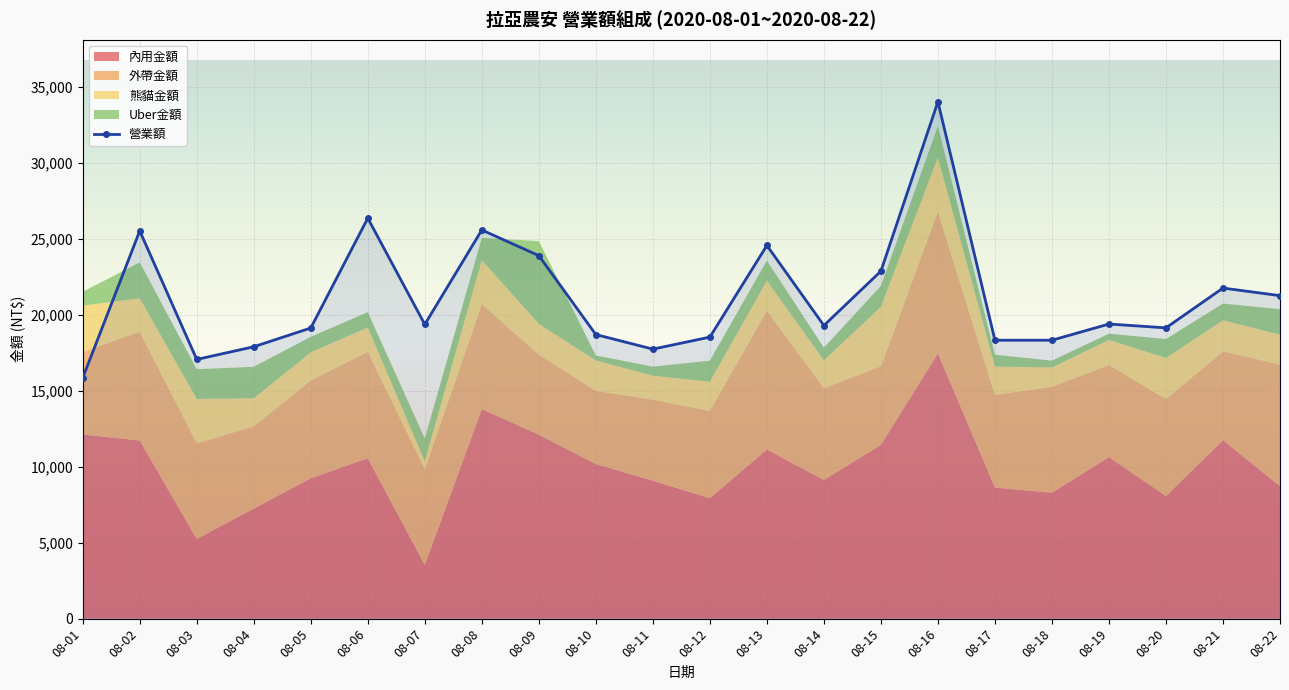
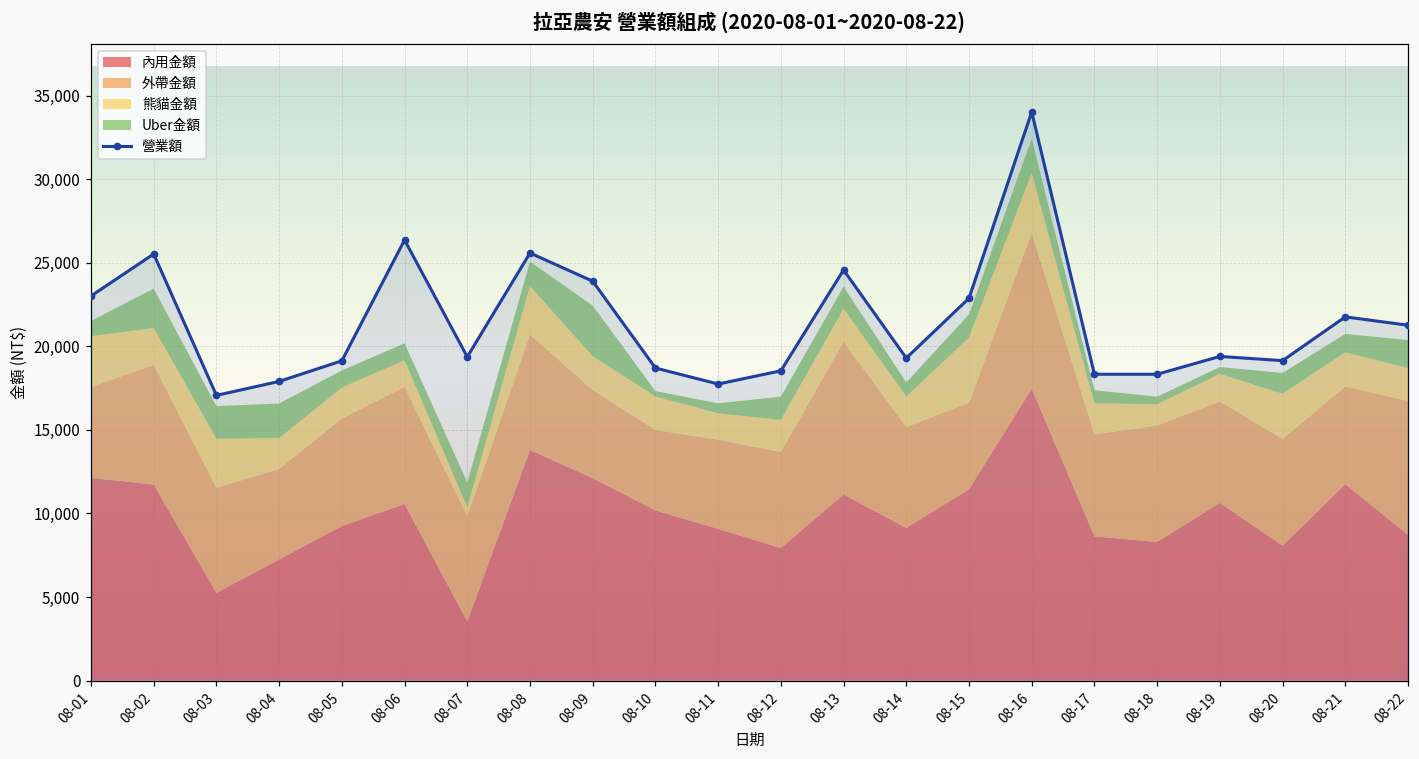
營業額, 08-01: 15,900 -> 23,000
Uber金額, 08-09: 5,500 -> 3,000
